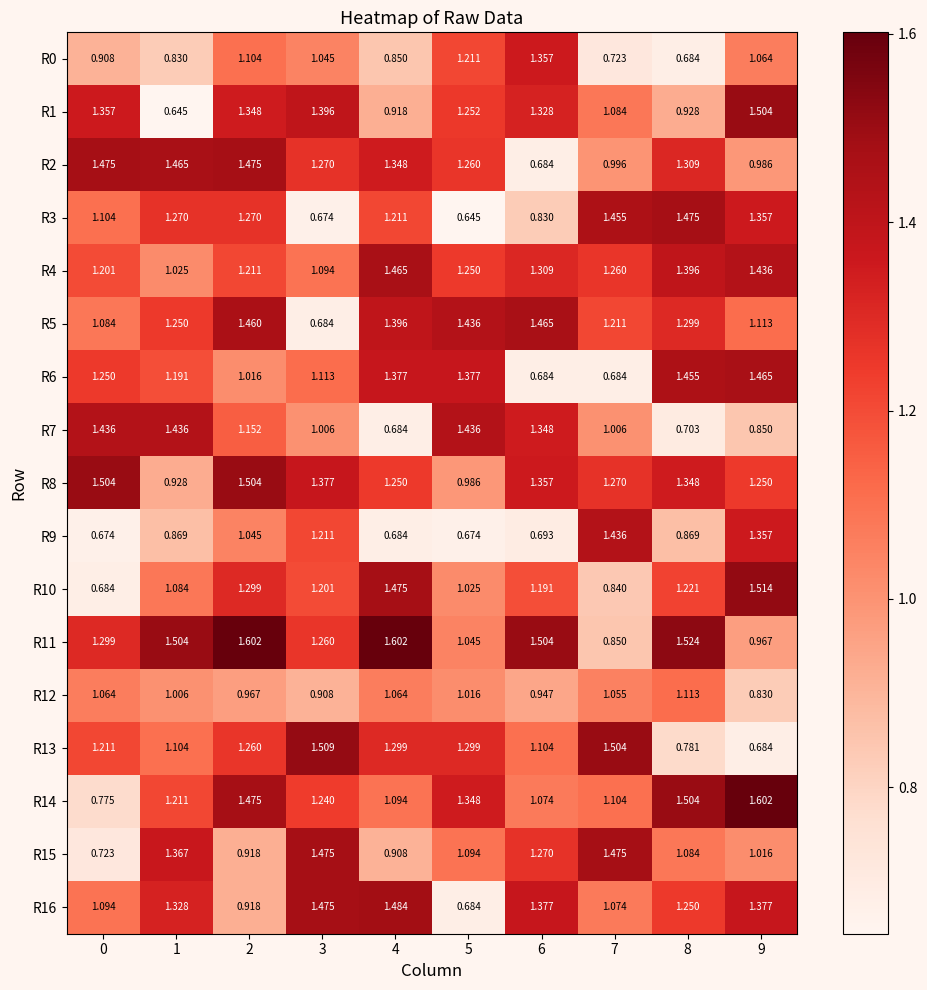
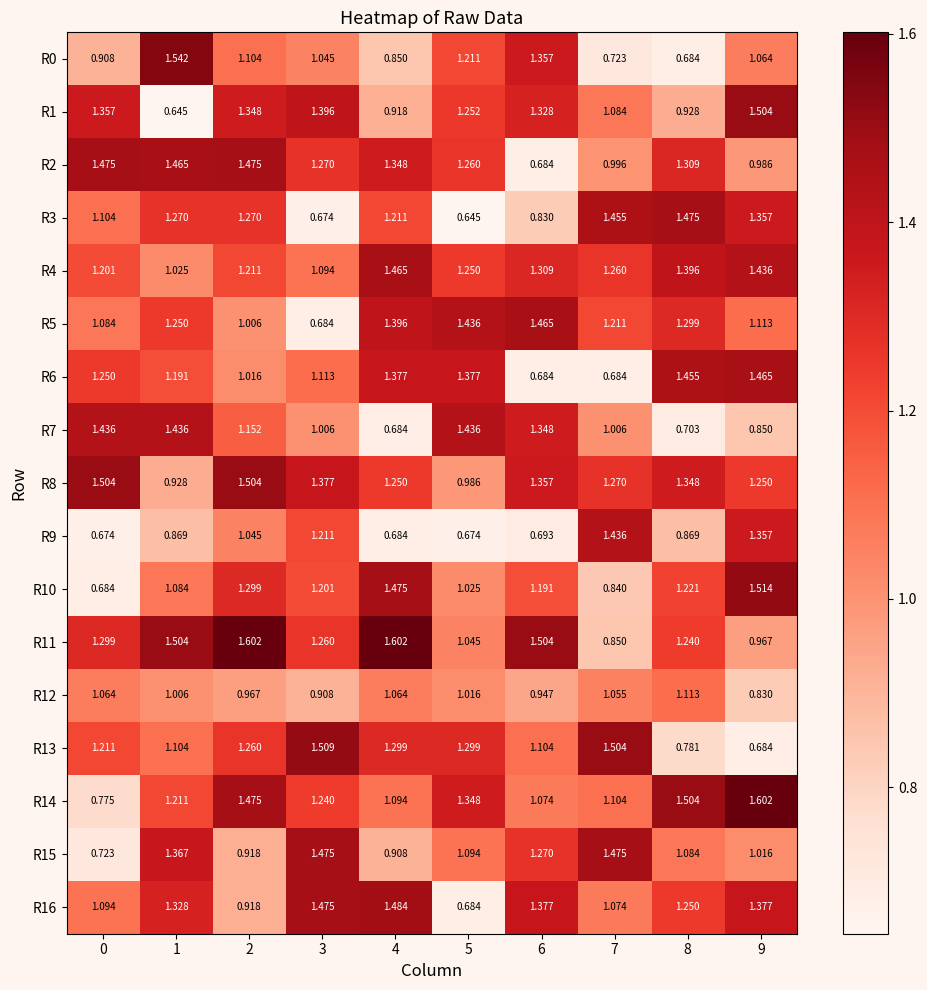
R0, 1: 0.830 -> 1.542
R5, 2: 1.460 -> 1.006
R11, 8: 1.524 -> 1.240
